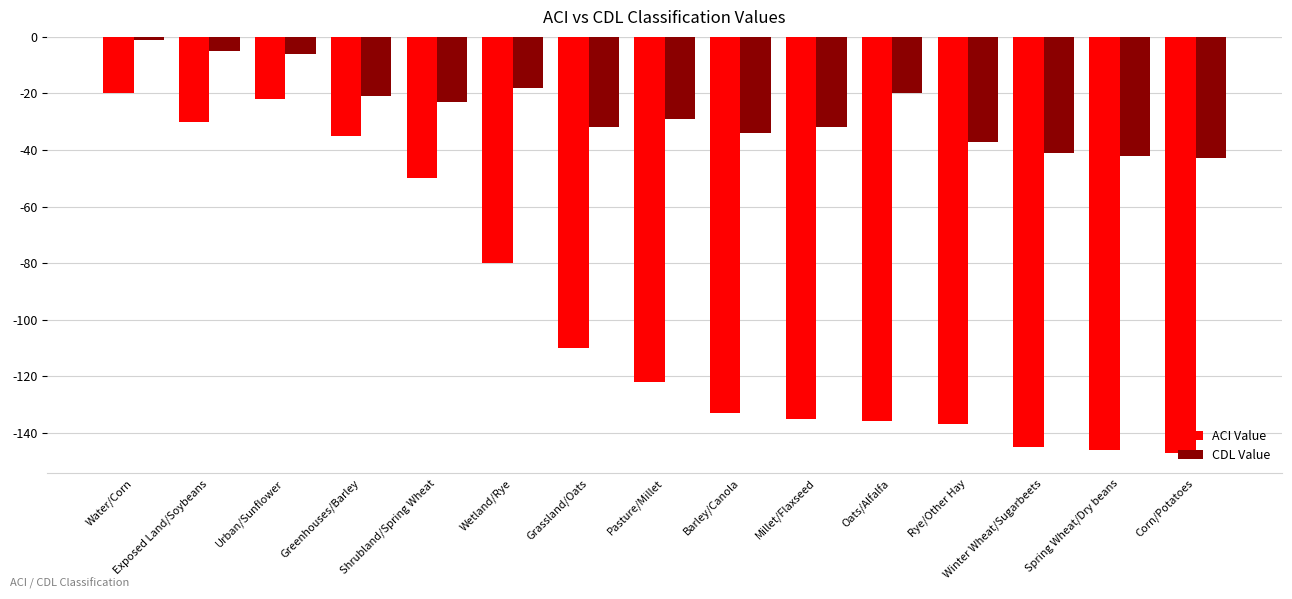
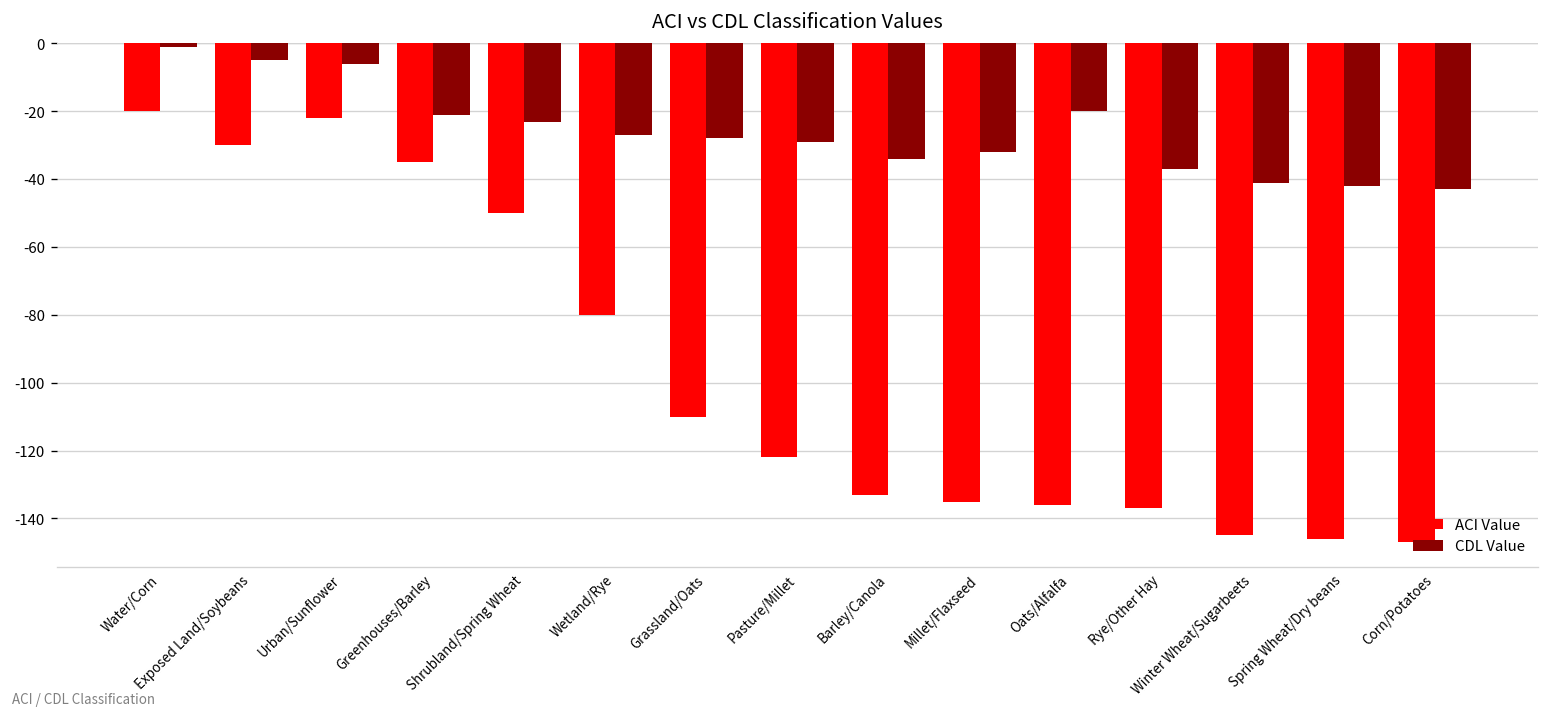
CDL Value, Wetland/Rye: -18 -> -27
CDL Value, Grassland/Oats: -32 -> -28
